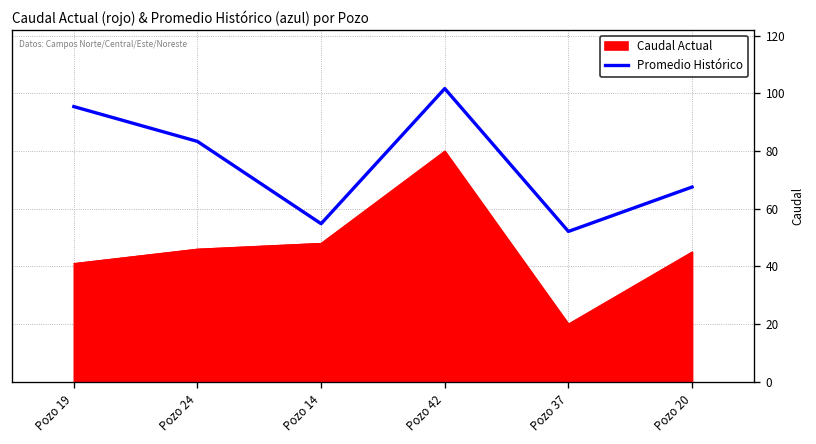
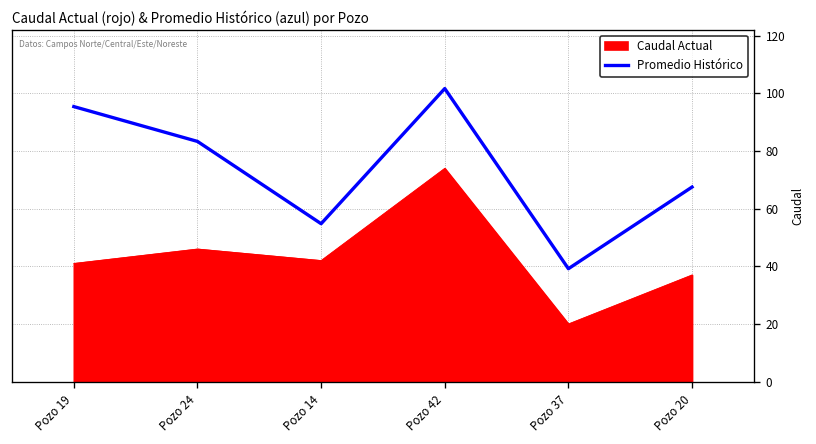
Caudal Actual, Pozo 14: 48 -> 42
Caudal Actual, Pozo 42: 80 -> 74
Promedio Histórico, Pozo 37: 52 -> 39
Caudal Actual, Pozo 20: 45 -> 37
